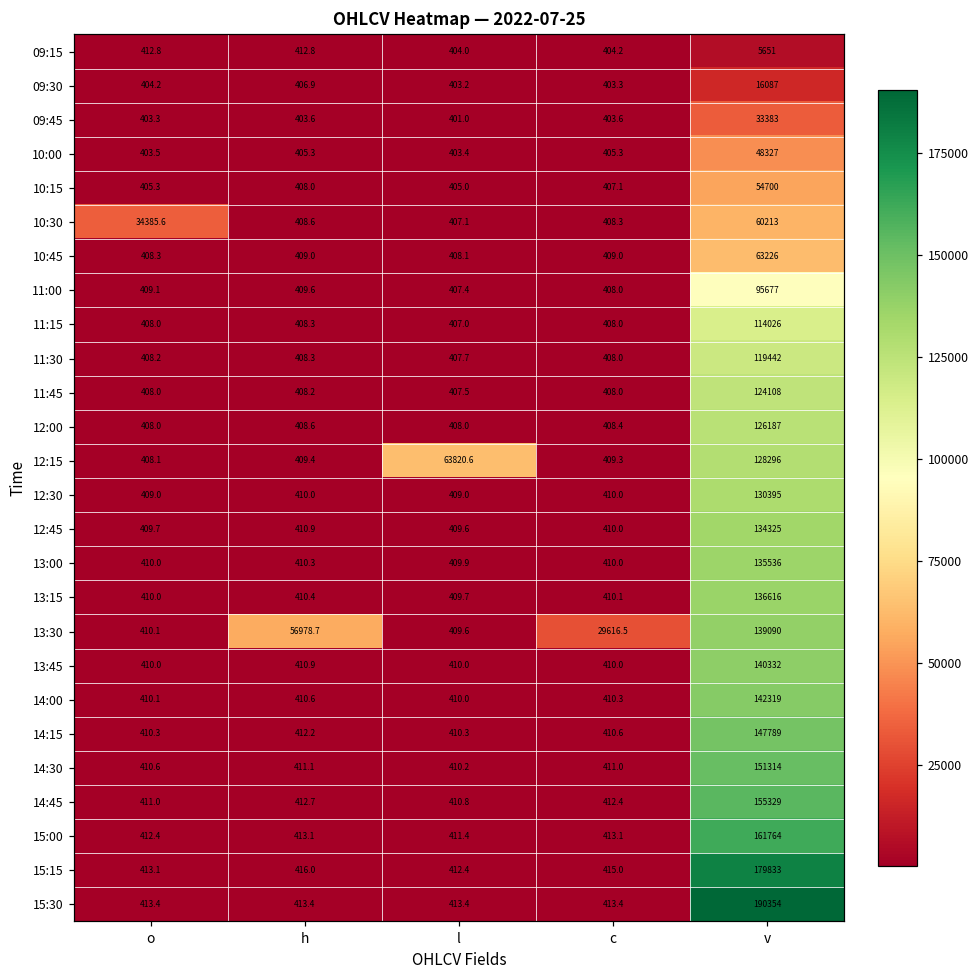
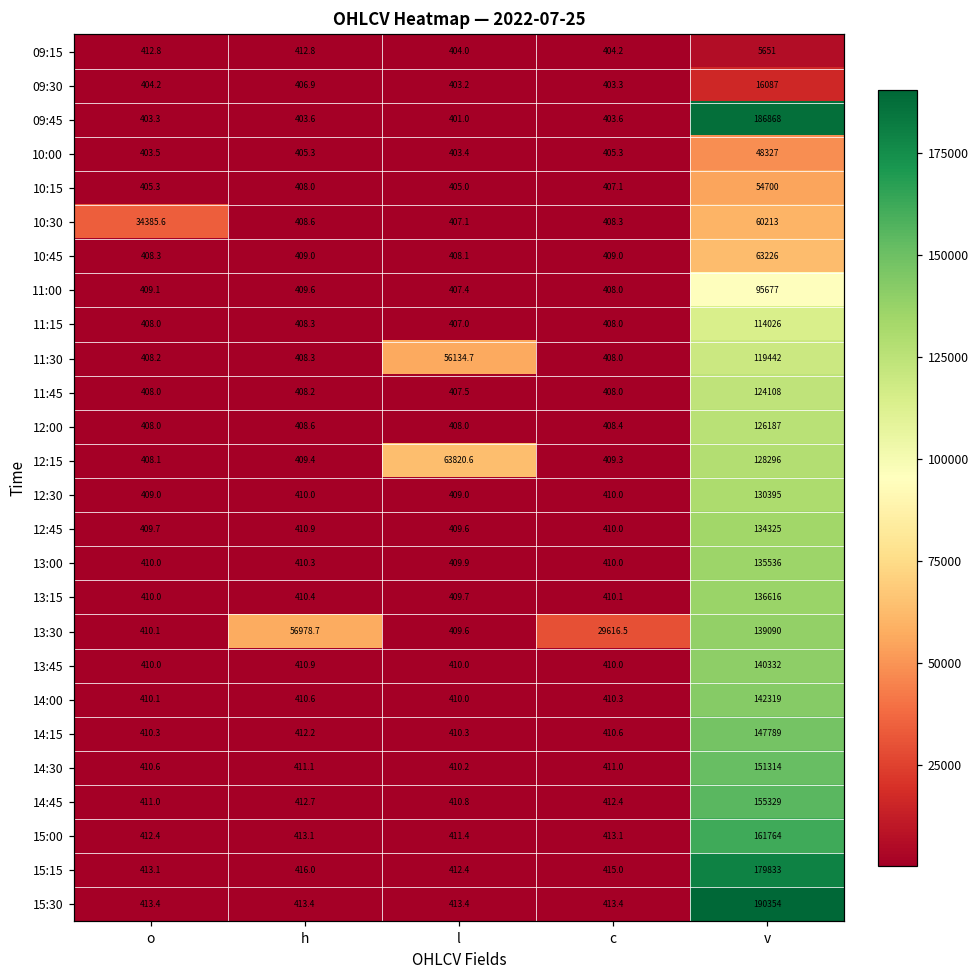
09:45, v: 33383 -> 186868
11:30, l: 407.7 -> 56134.7
